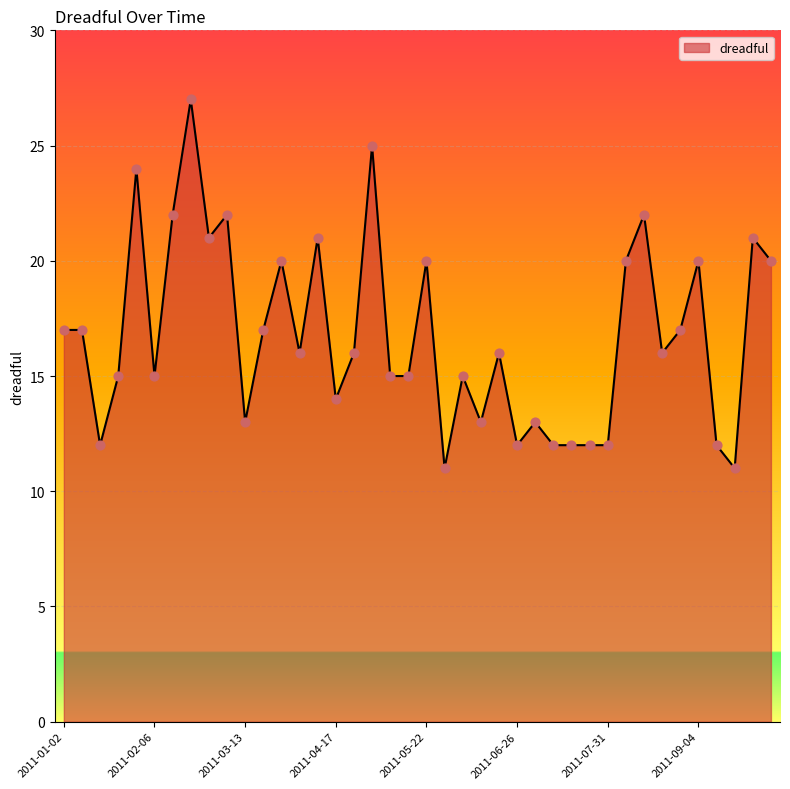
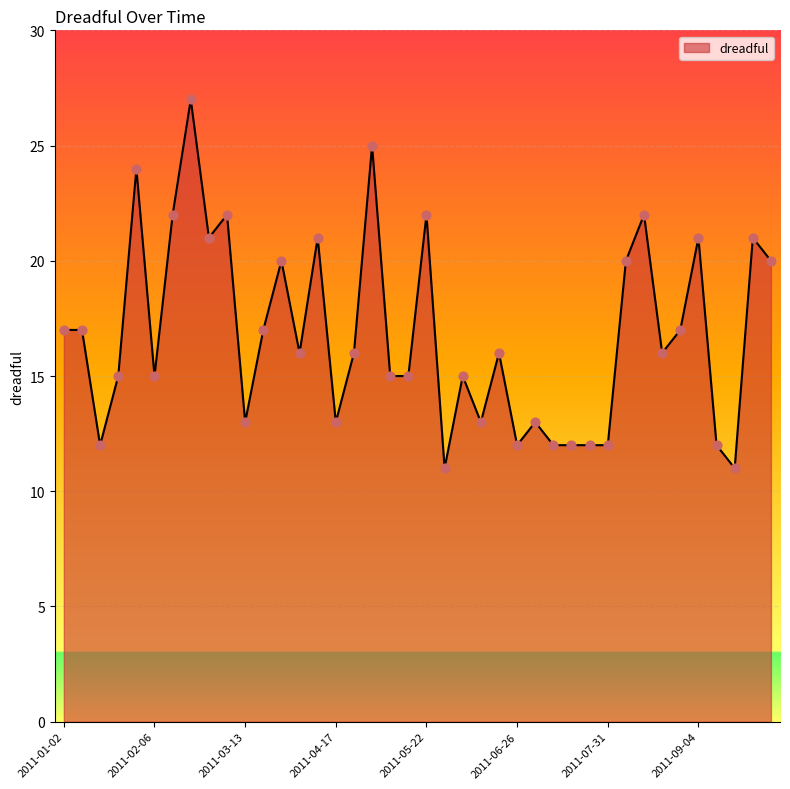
2011-04-17: 14 -> 13
2011-05-22: 20 -> 22
2011-09-04: 20 -> 21
